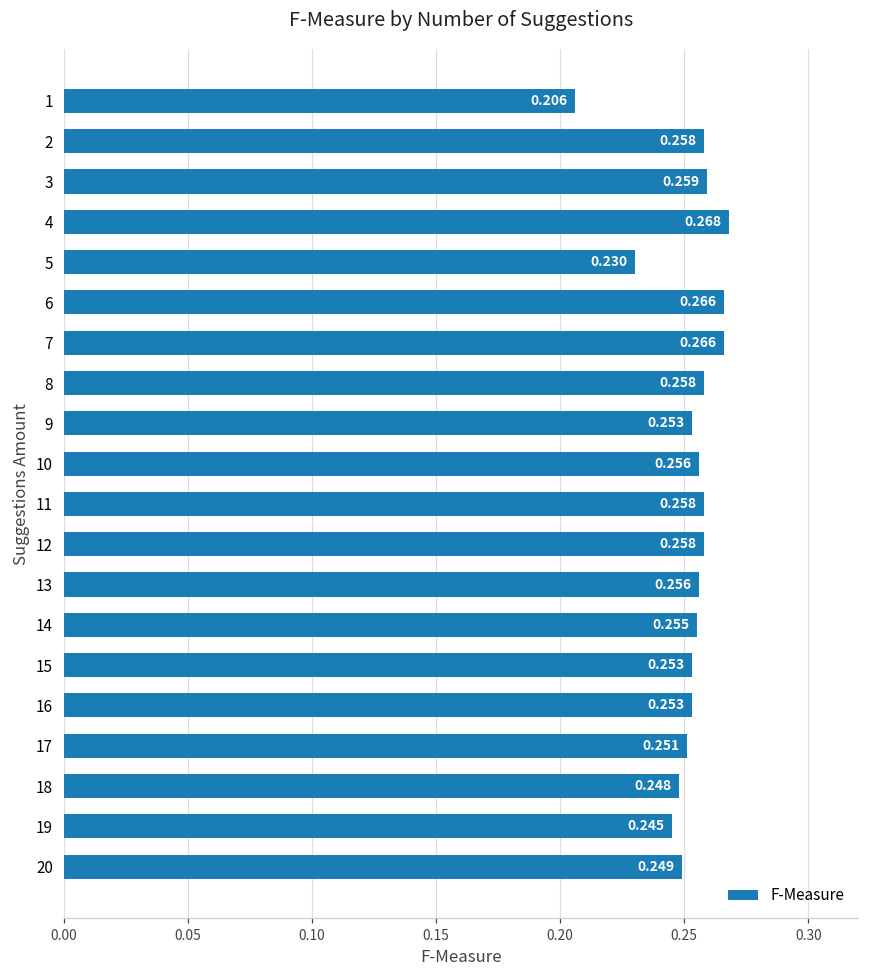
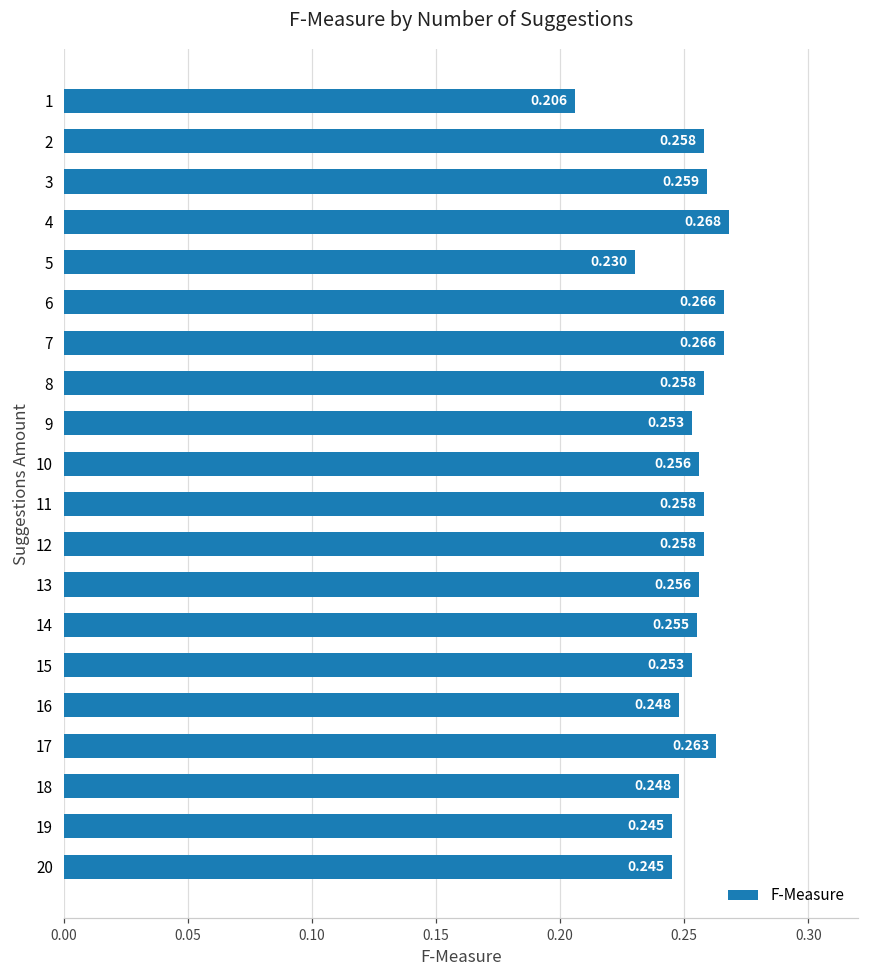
16: 0.253 -> 0.248
17: 0.251 -> 0.263
20: 0.249 -> 0.245
